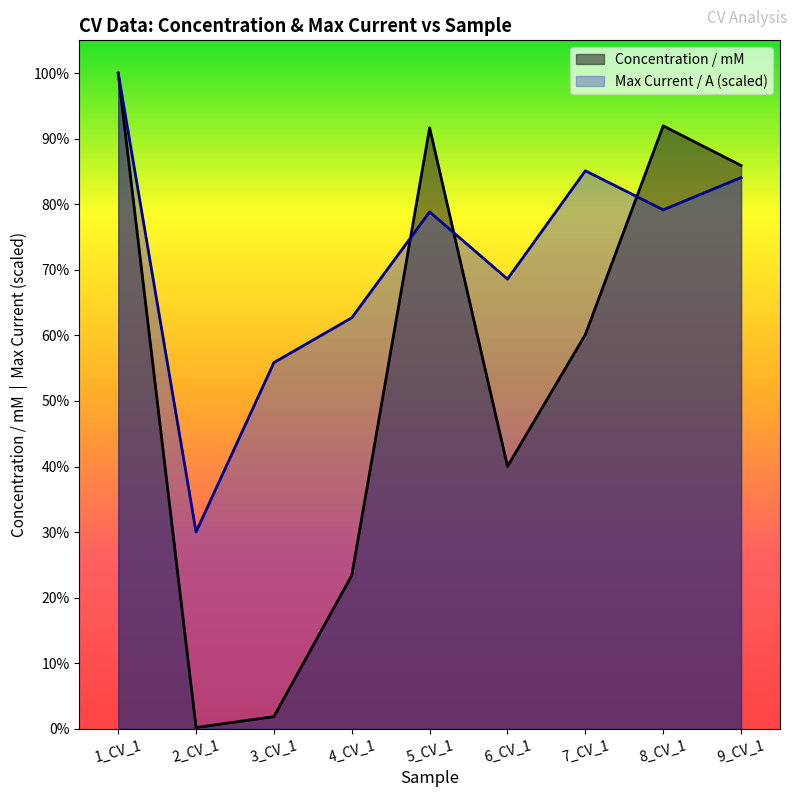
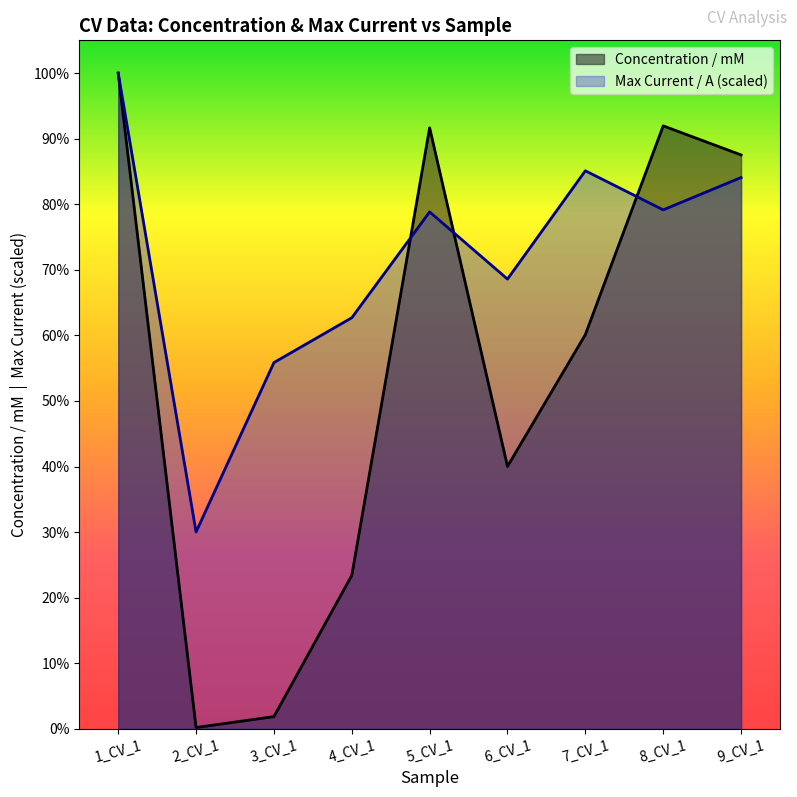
Concentration / mM, 9_CV_1: 86% -> 88%
